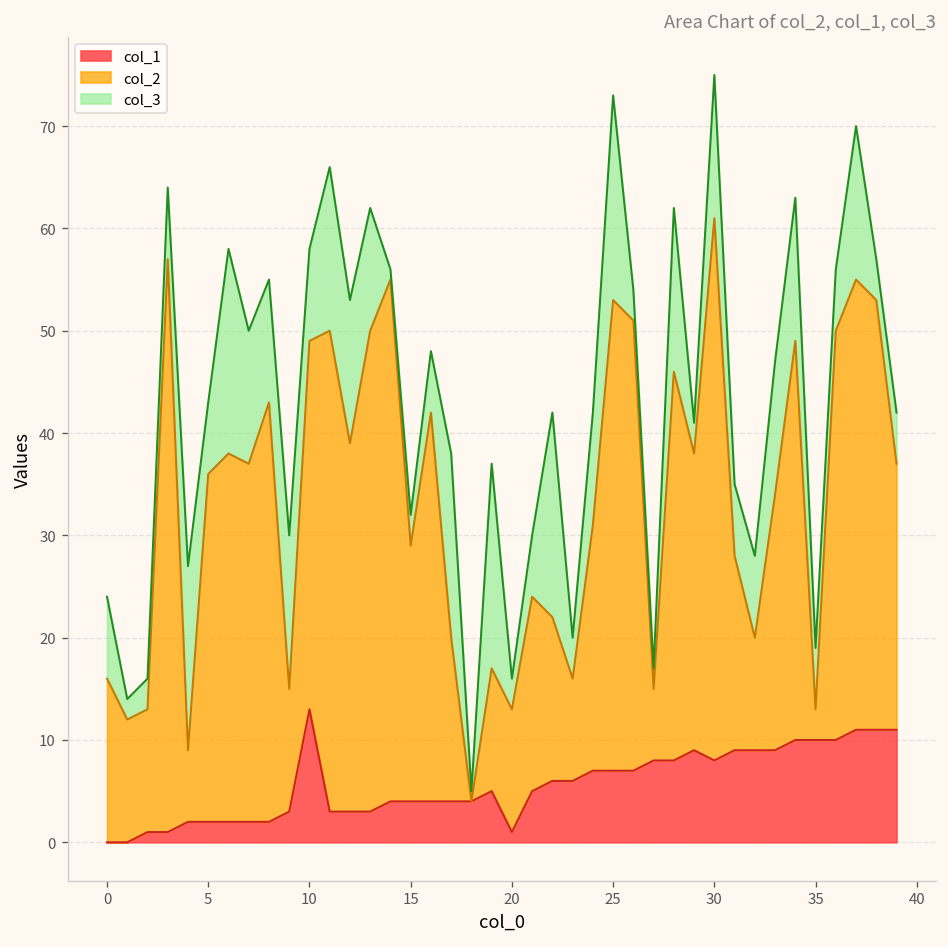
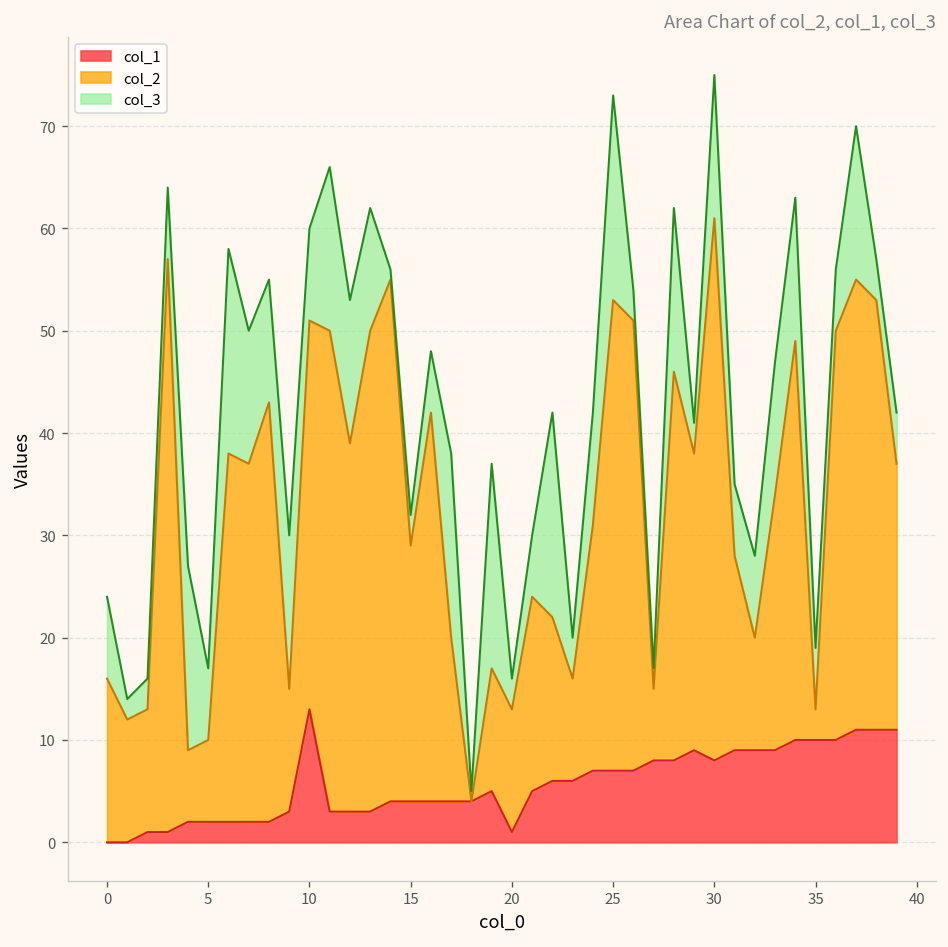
col_2, 5: 34 -> 8
col_2, 10: 36 -> 38
